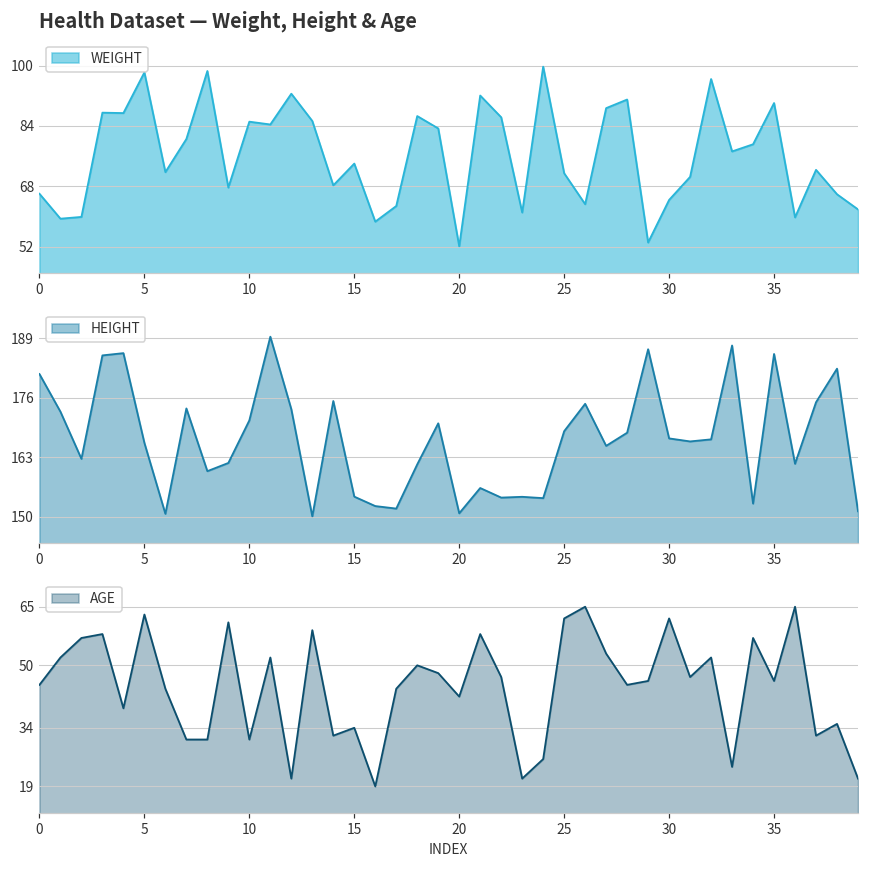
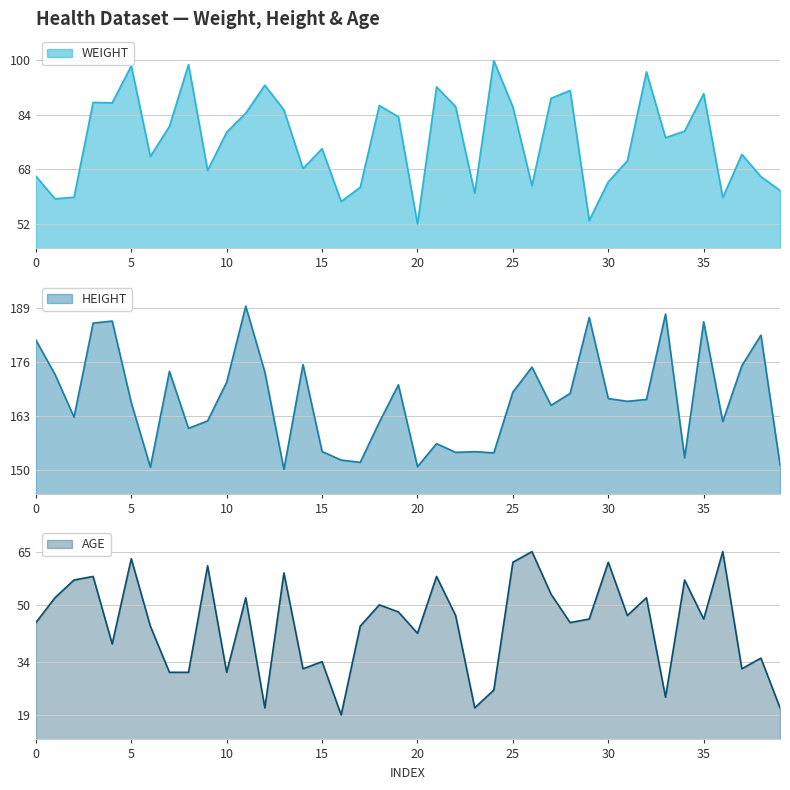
Health Dataset — Weight, Height & Age, 10: 85 -> 79
Health Dataset — Weight, Height & Age, 25: 71 -> 86
